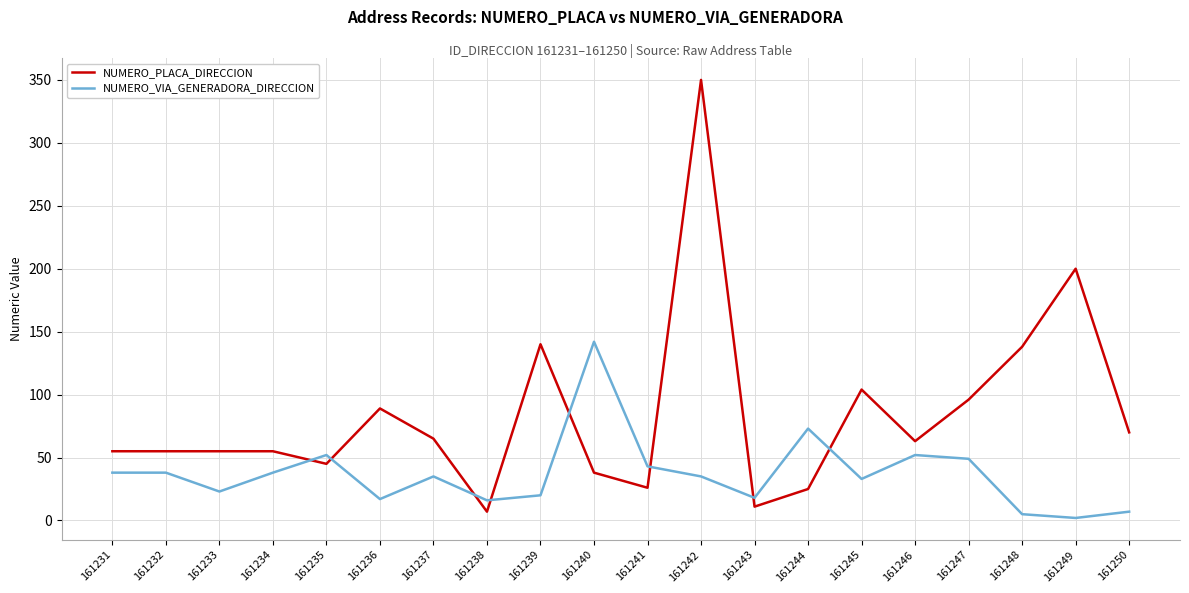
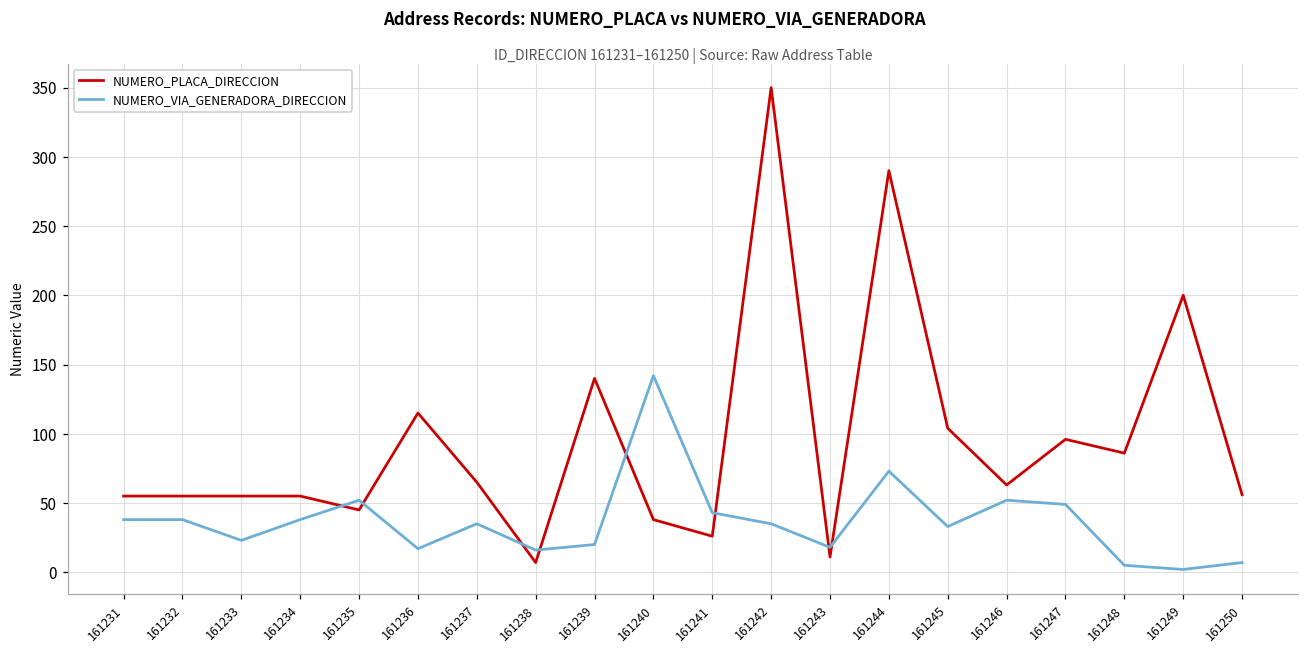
NUMERO_PLACA_DIRECCION, 161236: 89 -> 115
NUMERO_PLACA_DIRECCION, 161244: 25 -> 290
NUMERO_PLACA_DIRECCION, 161248: 138 -> 86
NUMERO_PLACA_DIRECCION, 161250: 70 -> 56
